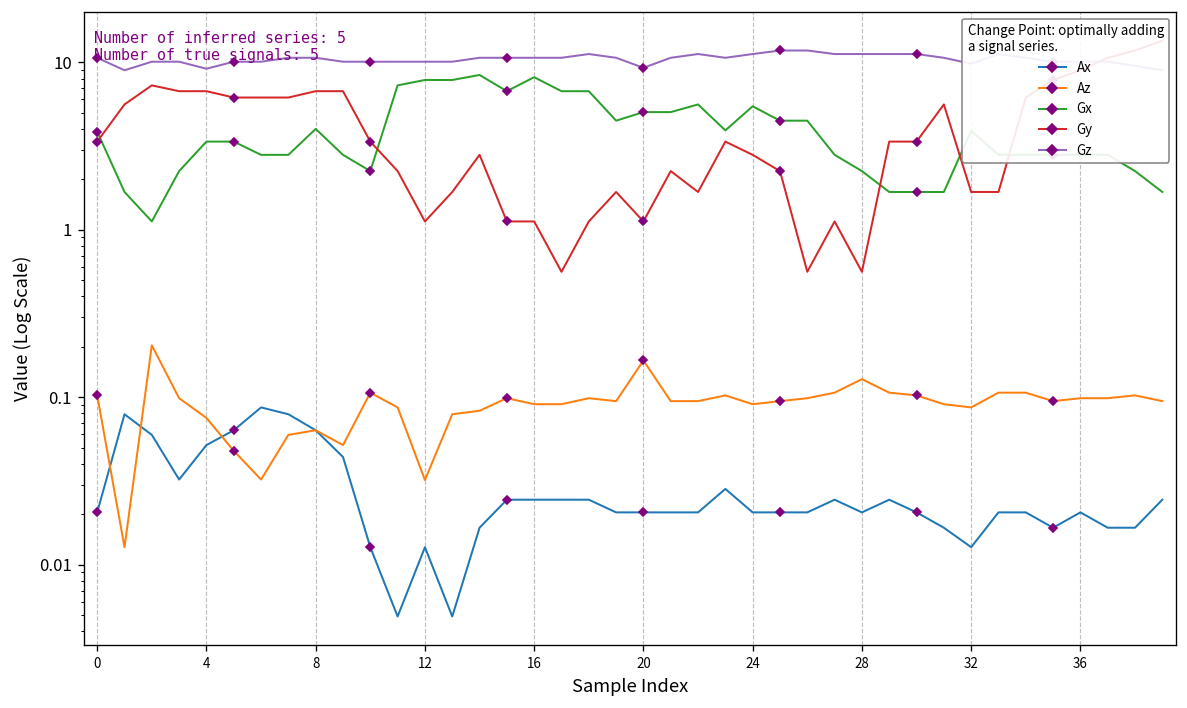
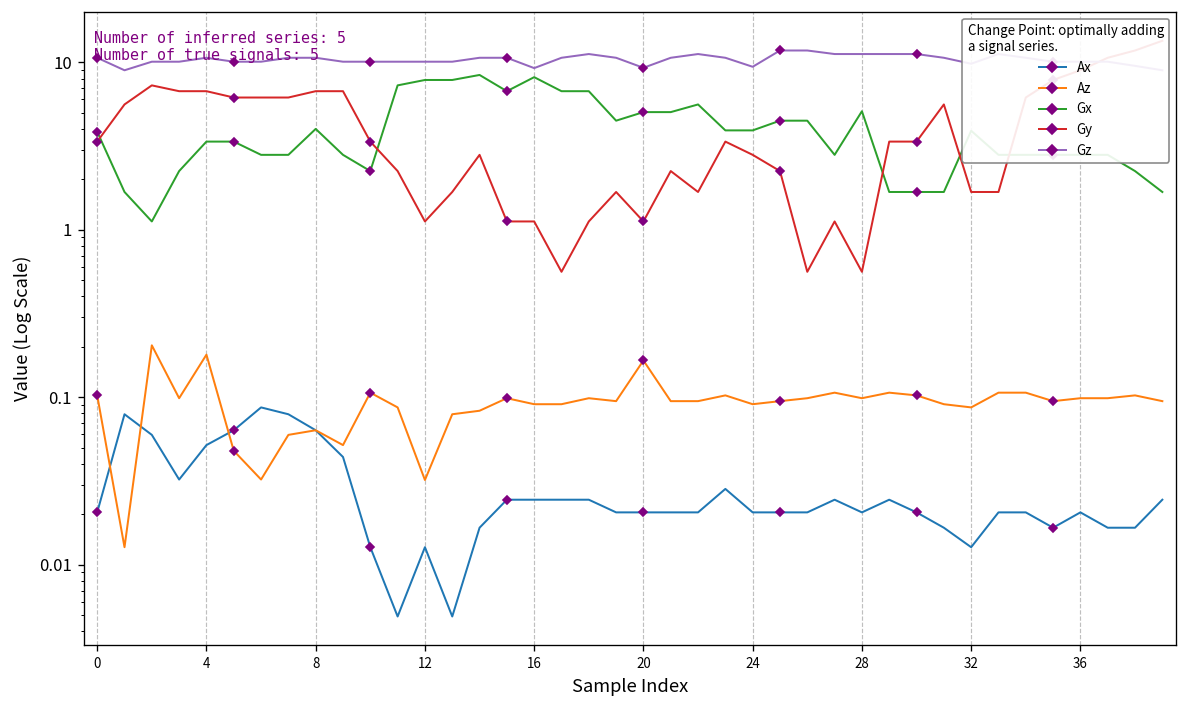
Az, 4: 0.08 -> 0.18
Gz, 4: 9 -> 11
Gz, 16: 11 -> 9
Gx, 24: 5.5 -> 3.9
Gz, 24: 11 -> 9
Az, 28: 0.13 -> 0.10
Gx, 28: 2.2 -> 5.1
